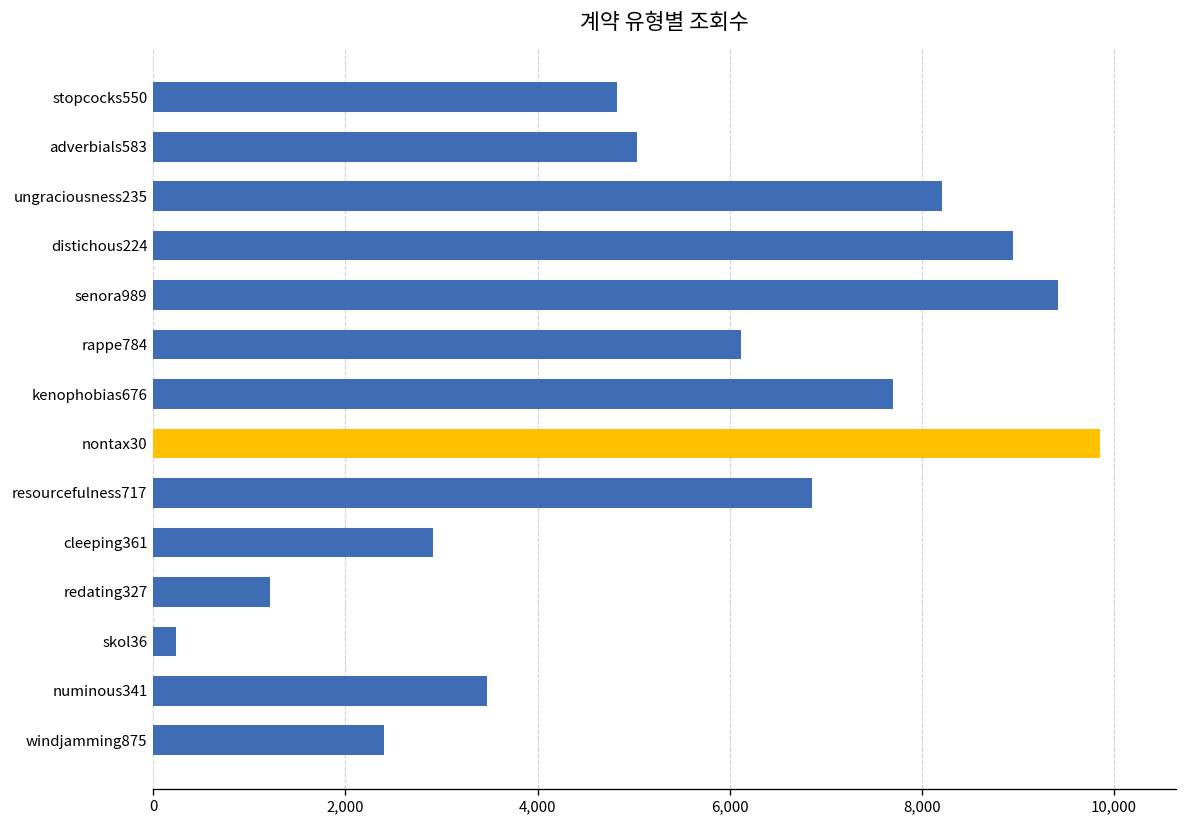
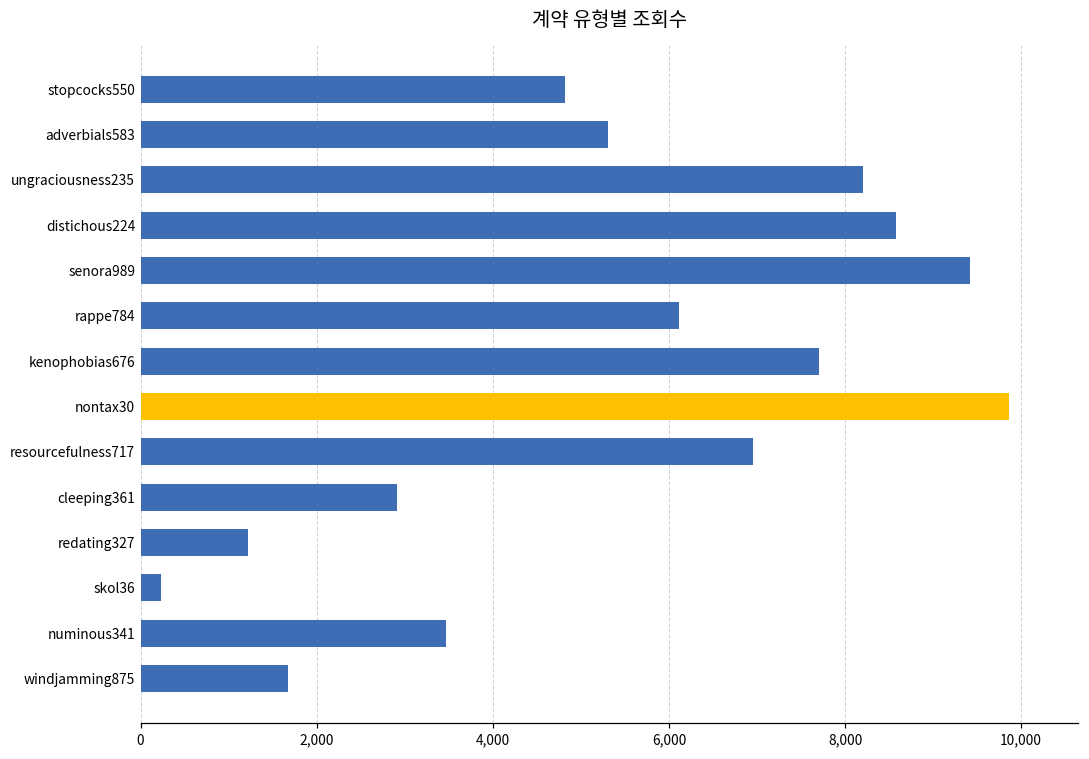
adverbials583: 5,000 -> 5,300
distichous224: 8,900 -> 8,600
resourcefulness717: 6,900 -> 7,000
windjamming875: 2,400 -> 1,700
